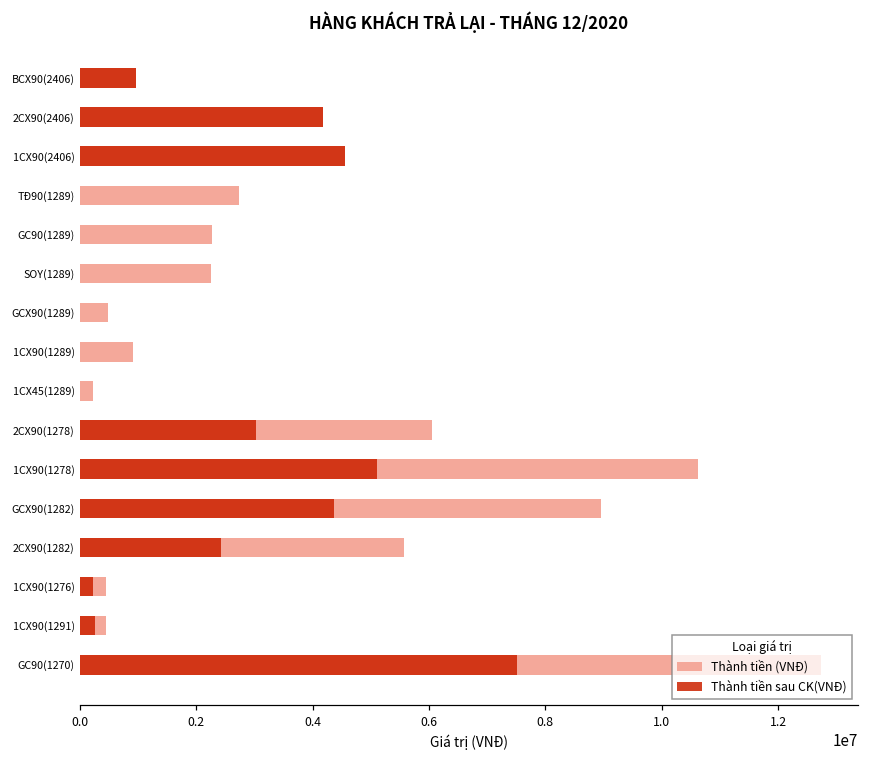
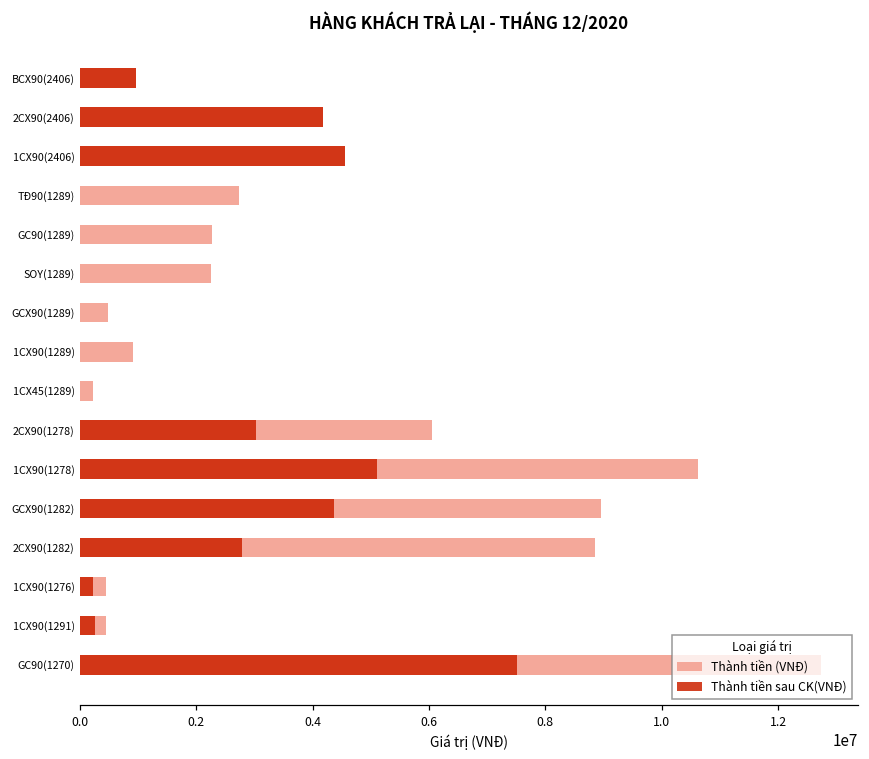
Thành tiền (VNĐ), 2CX90(1282): 5600000 -> 8900000
Thành tiền sau CK(VNĐ), 2CX90(1282): 2400000 -> 2800000
